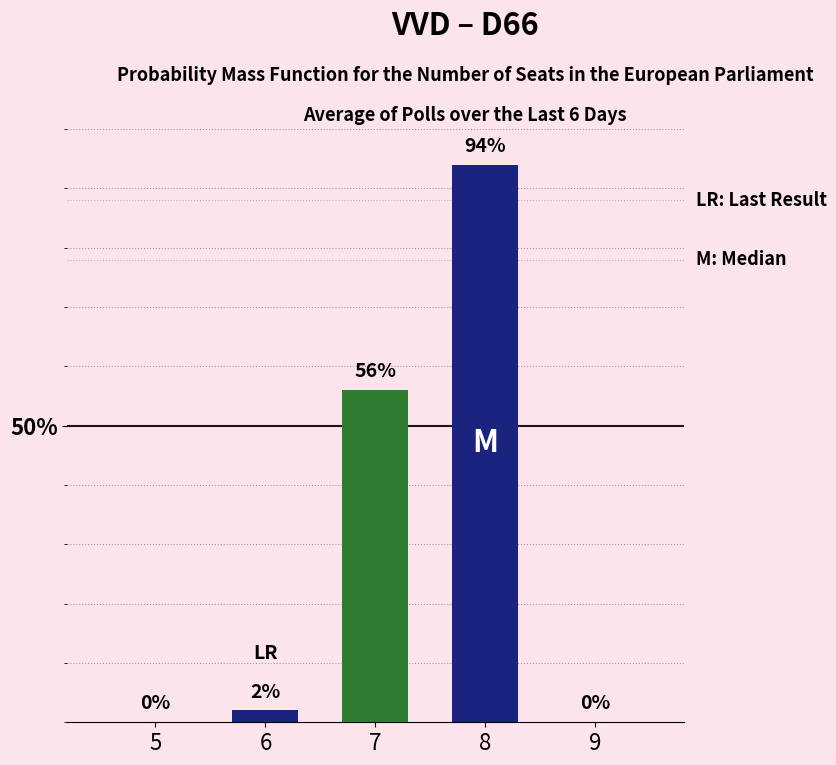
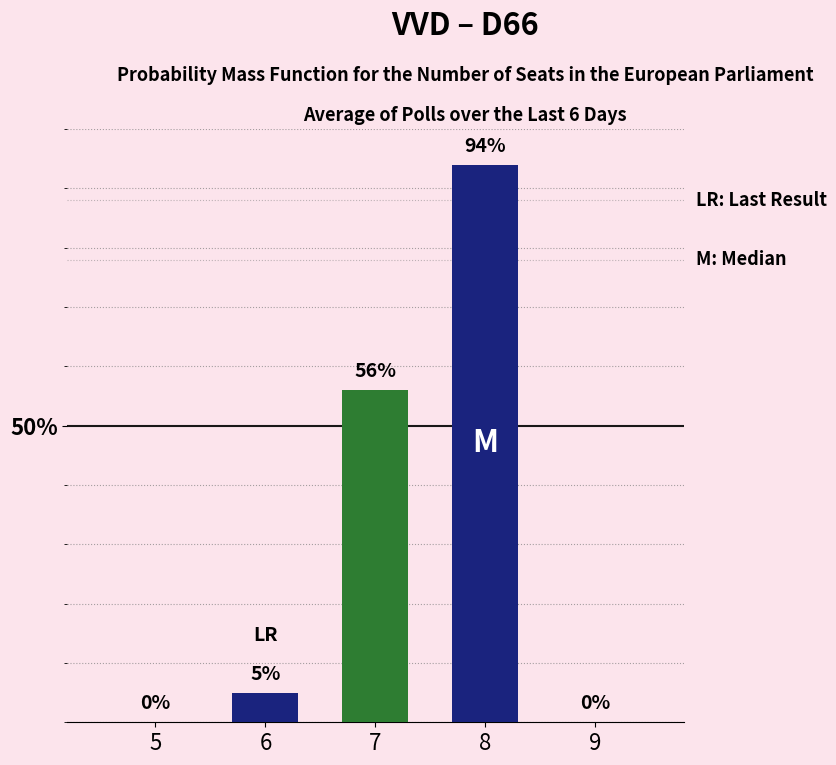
6: 2% -> 5%
